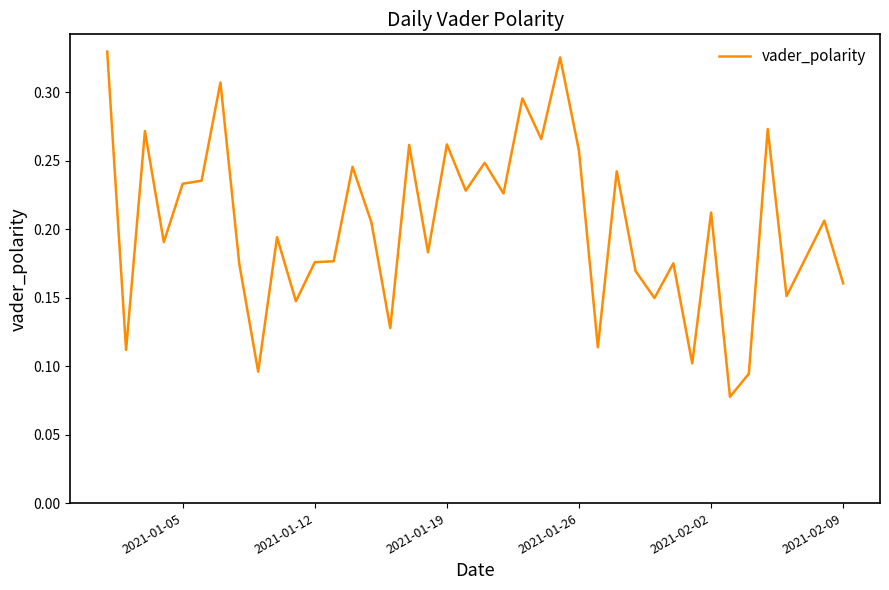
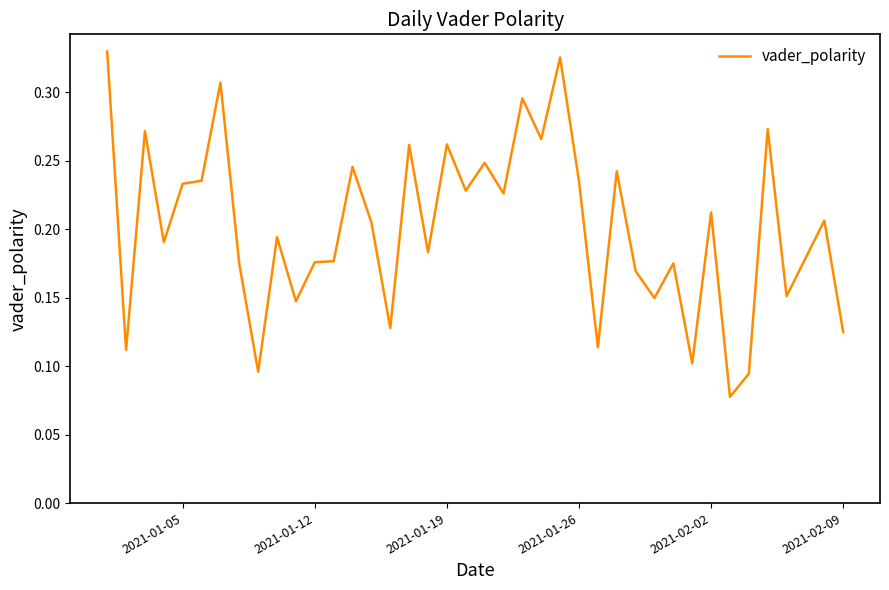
2021-01-26: 0.257 -> 0.235
2021-02-09: 0.160 -> 0.125
